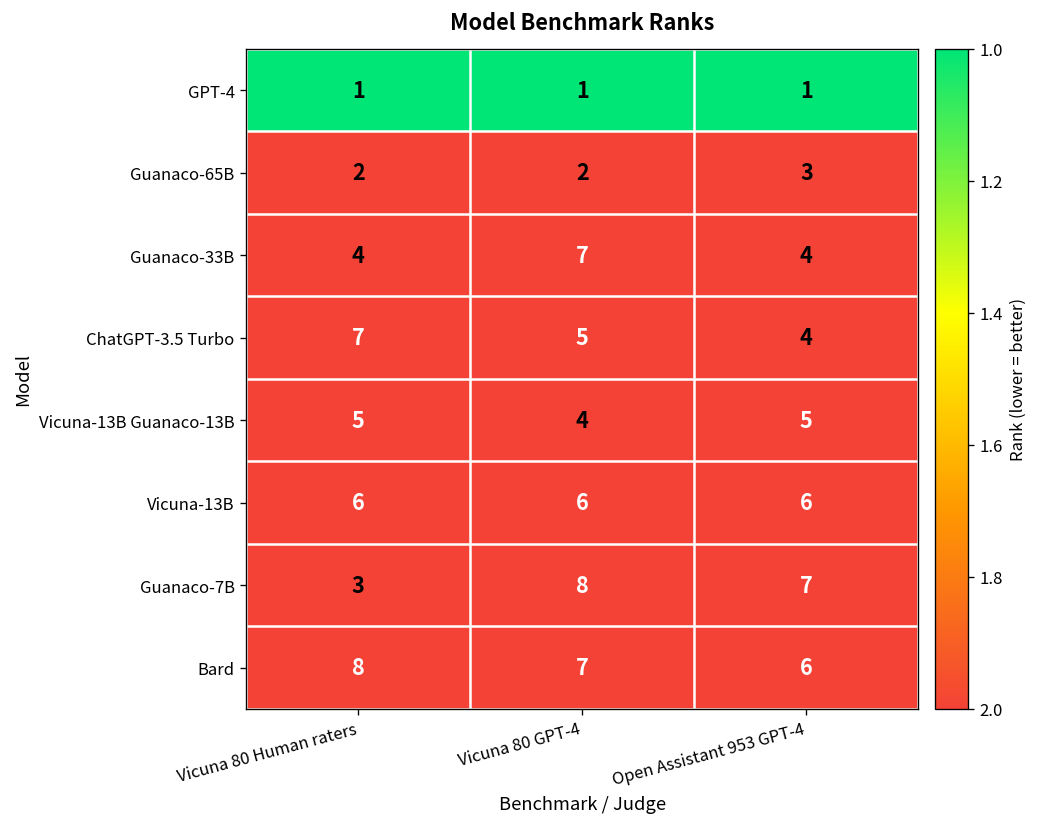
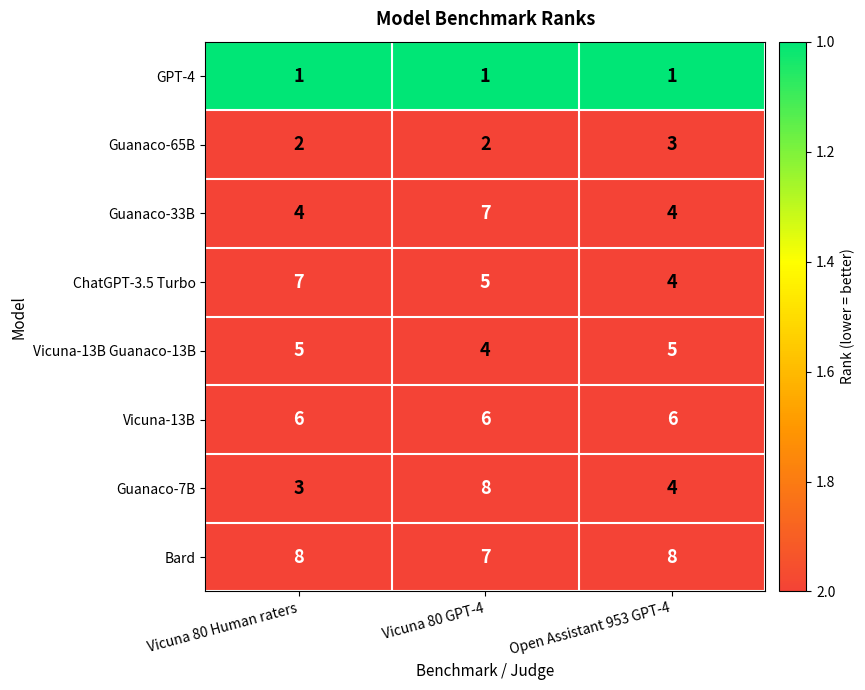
Guanaco-7B, Open Assistant 953 GPT-4: 7 -> 4
Bard, Open Assistant 953 GPT-4: 6 -> 8
